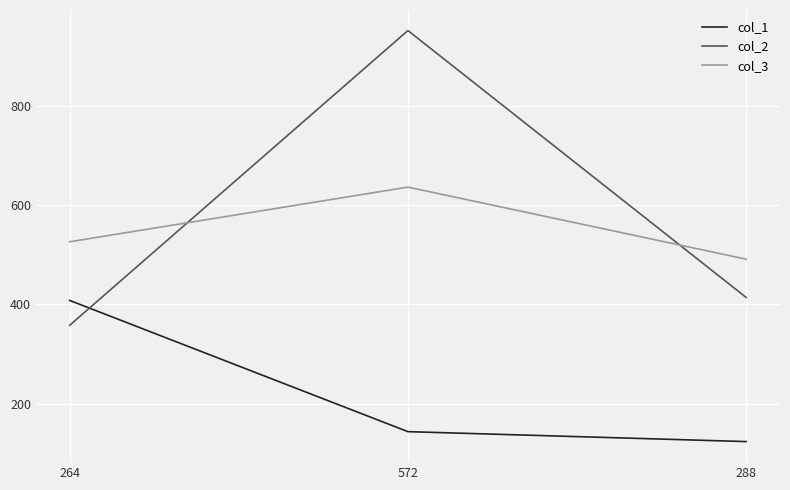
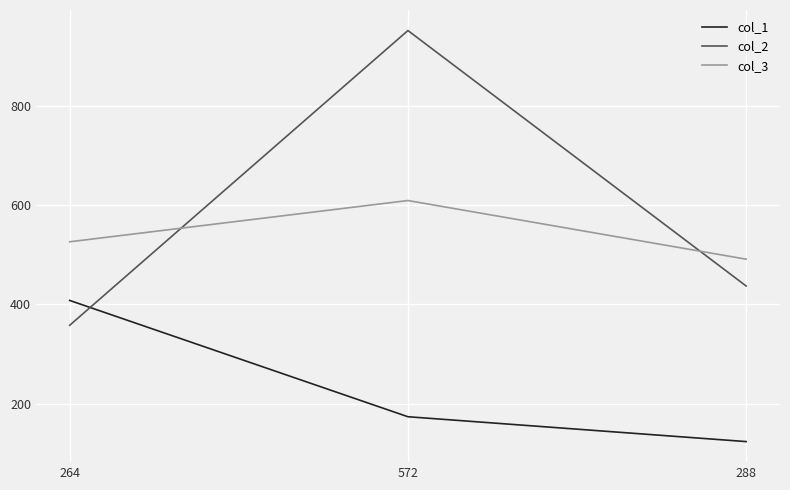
col_1, 572: 140 -> 170
col_3, 572: 640 -> 610
col_2, 288: 410 -> 440
